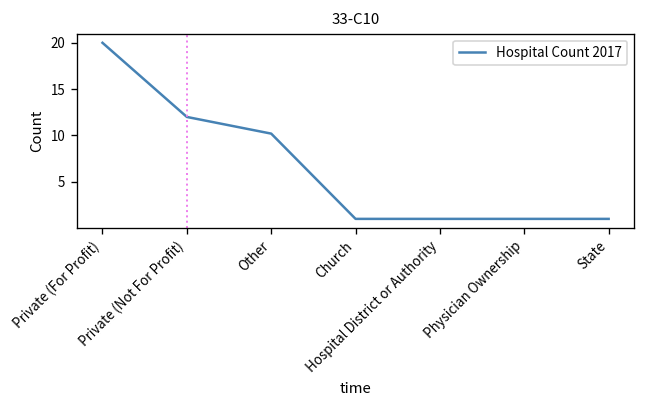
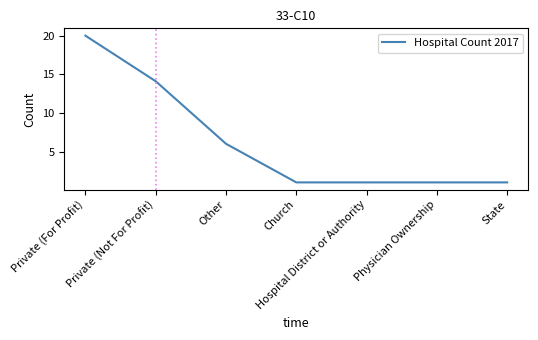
Private (Not For Profit): 12 -> 14
Other: 10 -> 6
